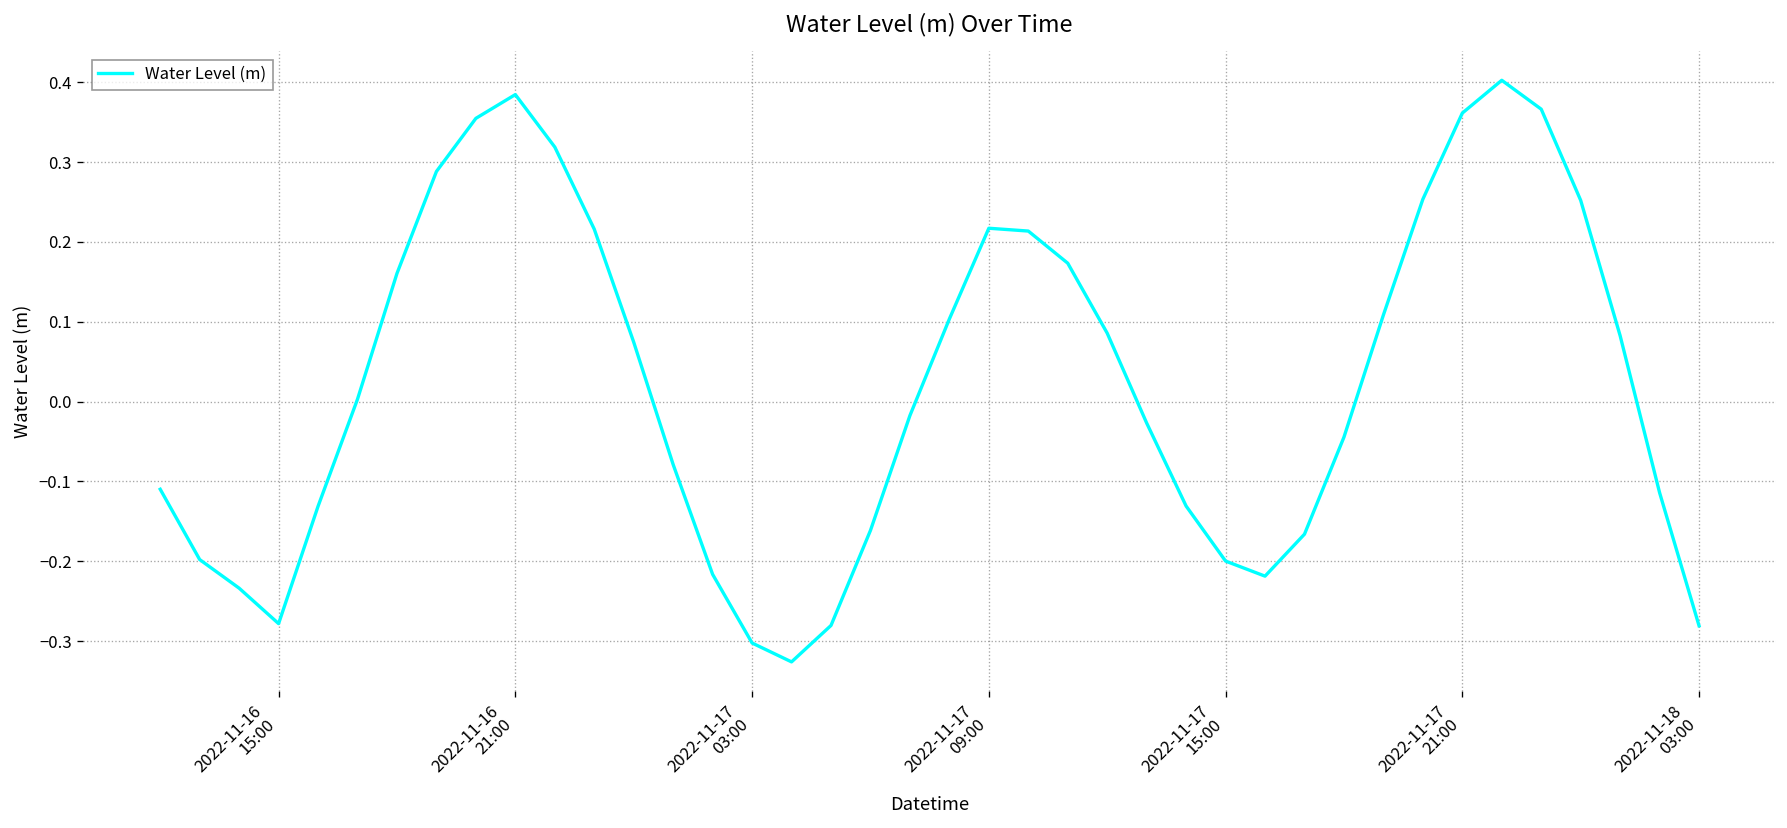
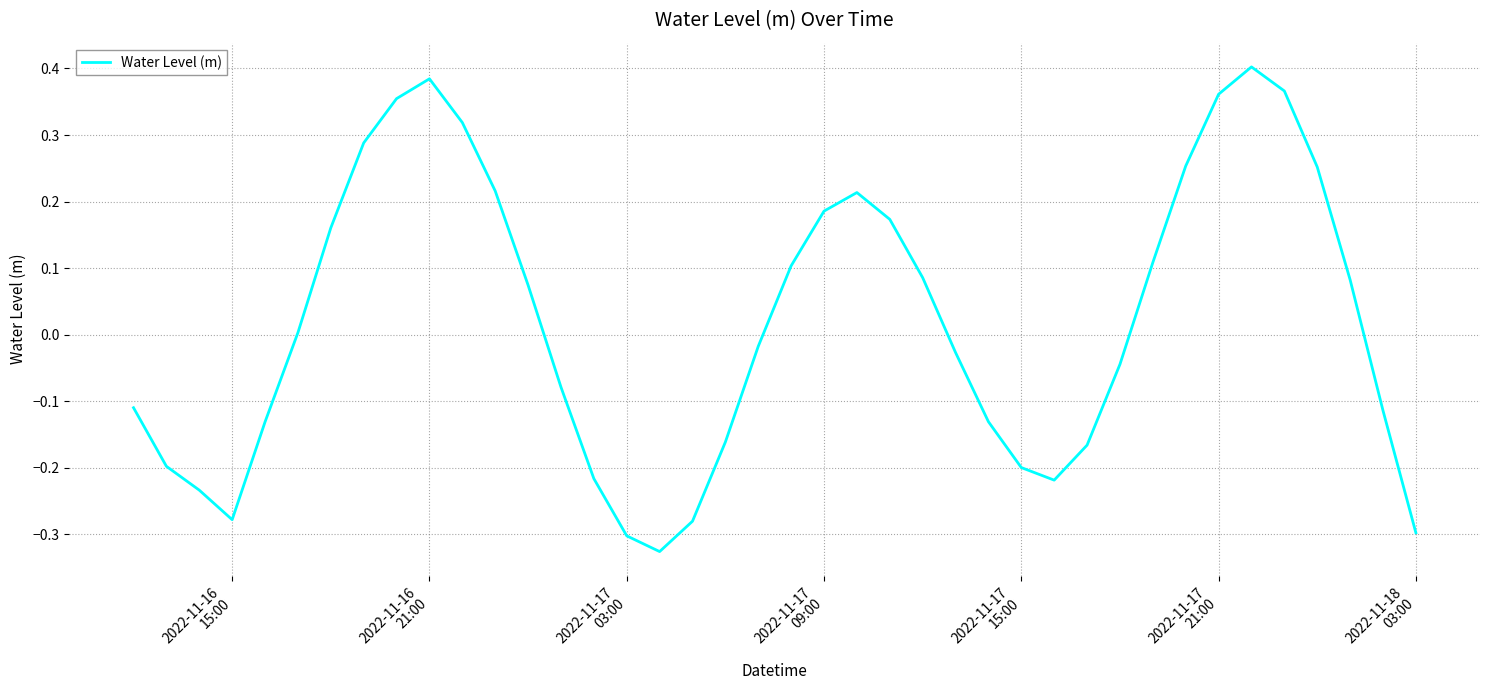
2022-11-17 09:00: 0.22 -> 0.19
2022-11-18 03:00: -0.28 -> -0.30
